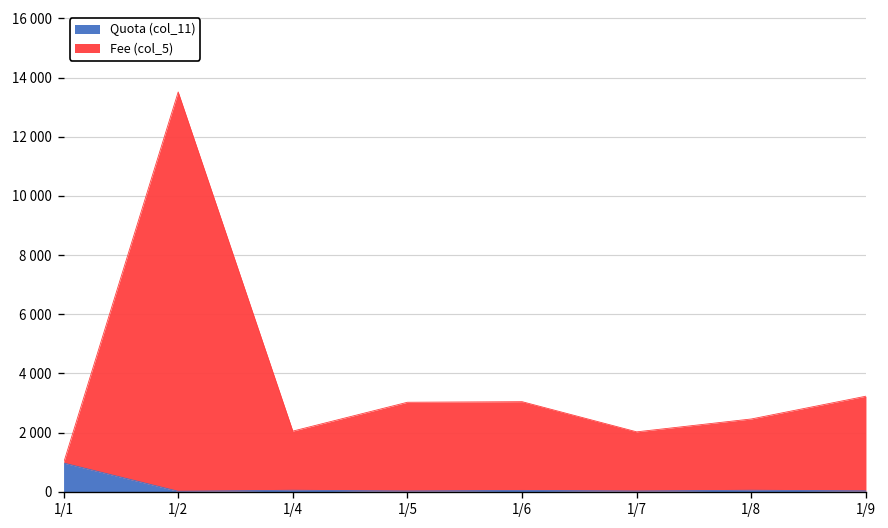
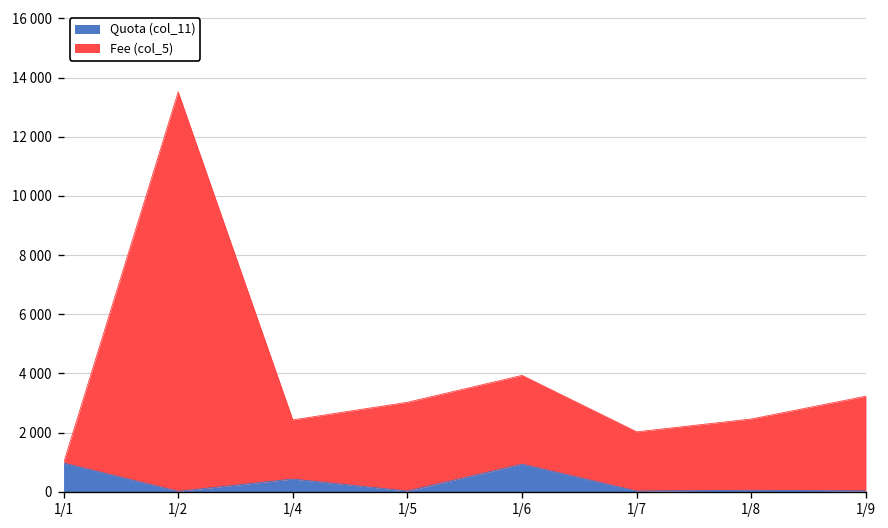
Quota (col_11), 1/4: 100 -> 400
Quota (col_11), 1/6: 0 -> 900
